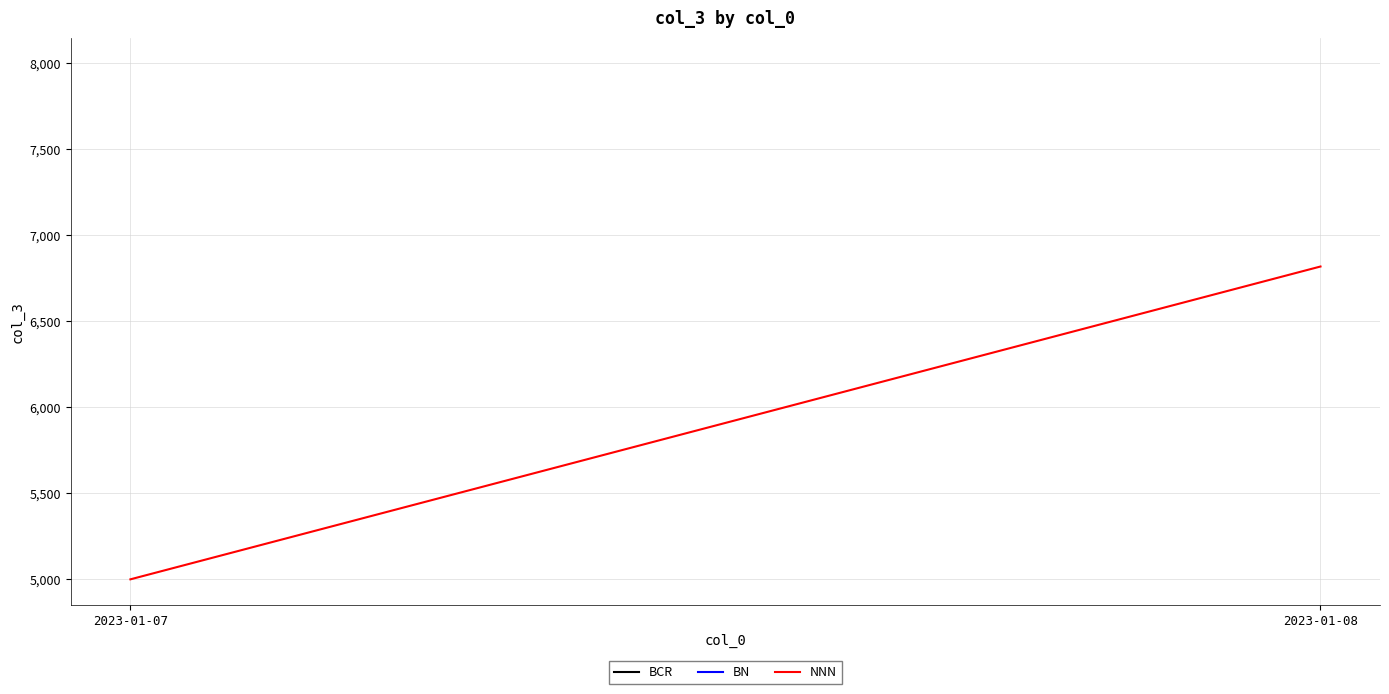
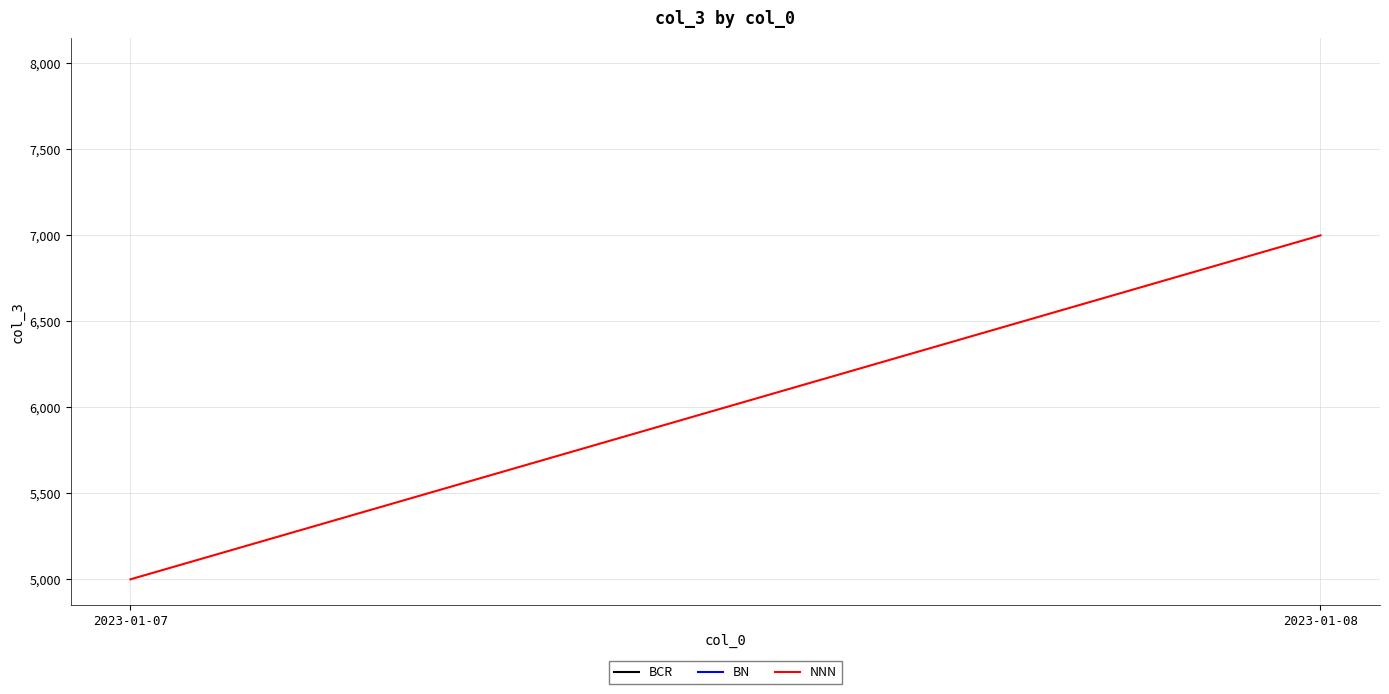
NNN, 2023-01-08: 6,820 -> 7,000
